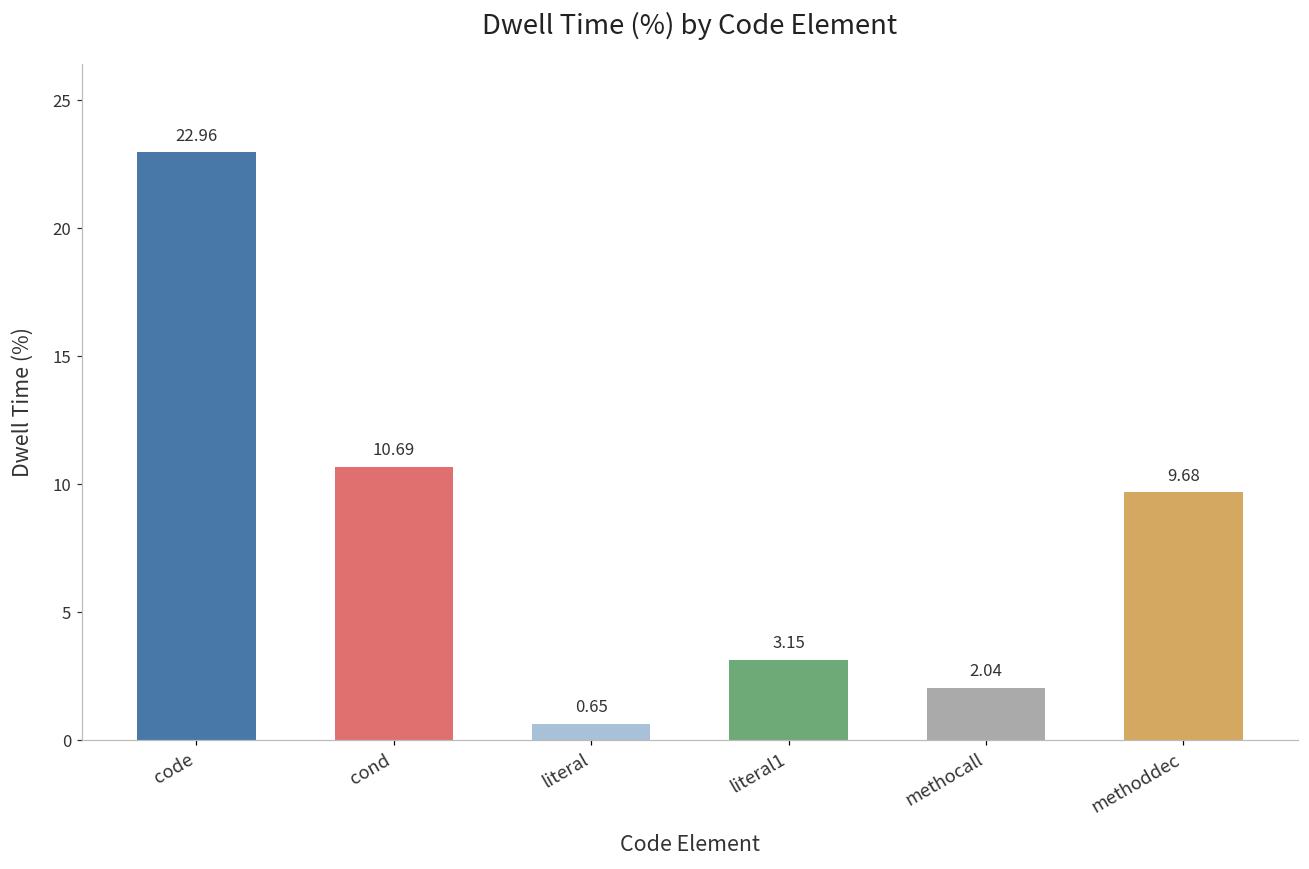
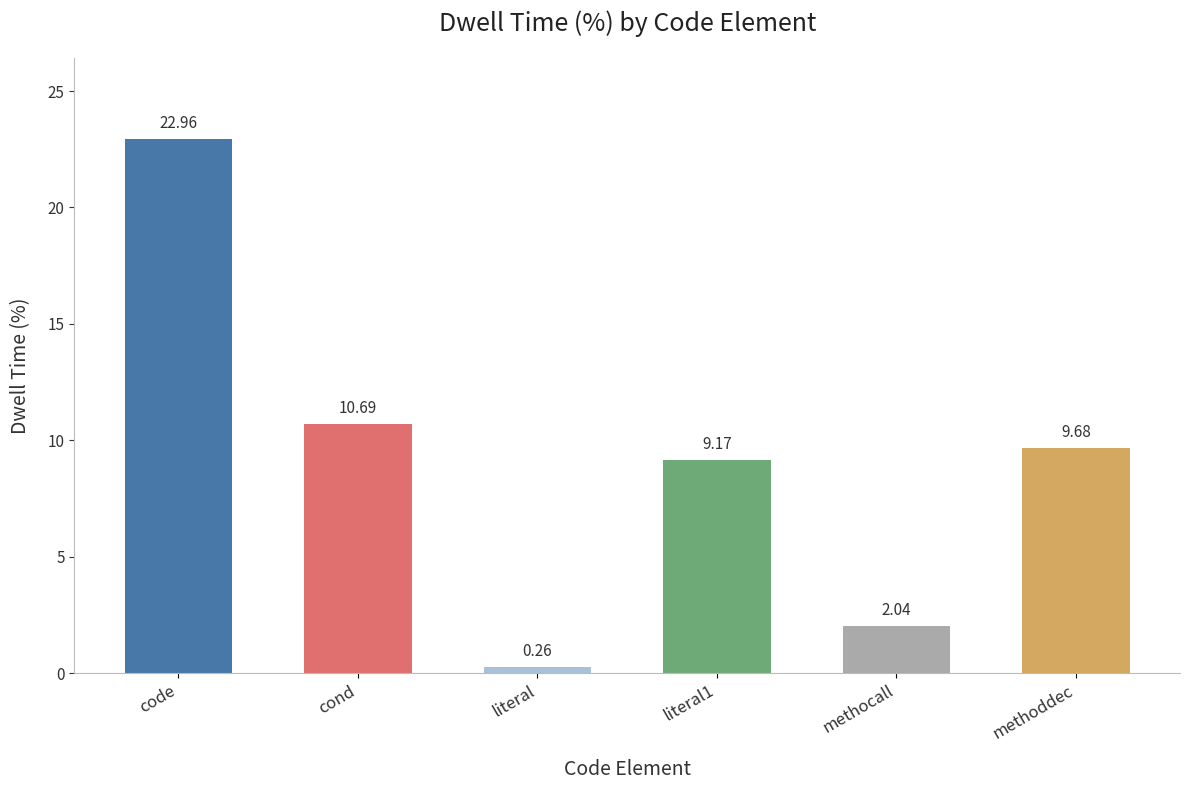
literal: 0.65 -> 0.26
literal1: 3.15 -> 9.17
